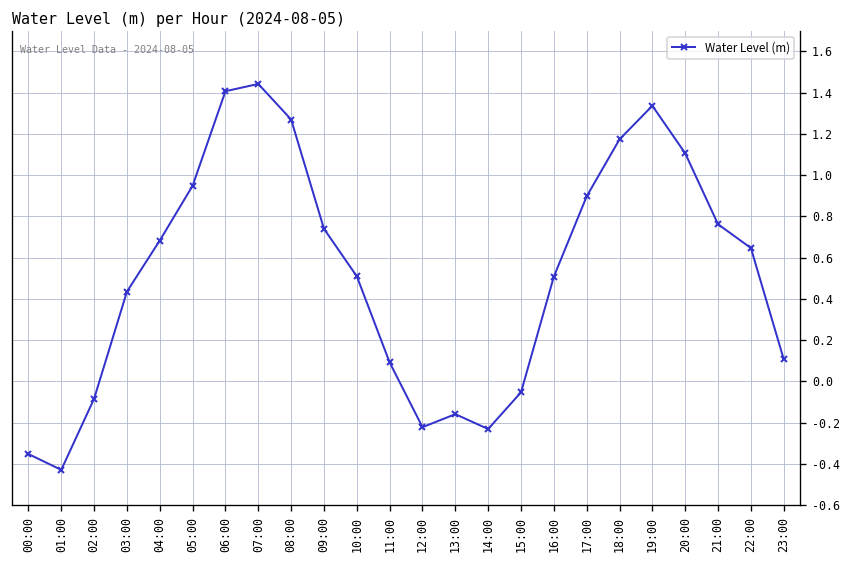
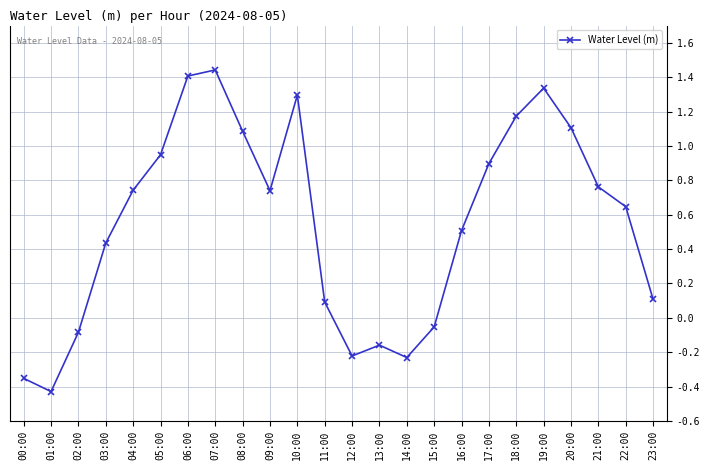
04:00: 0.68 -> 0.74
08:00: 1.27 -> 1.09
10:00: 0.51 -> 1.30
